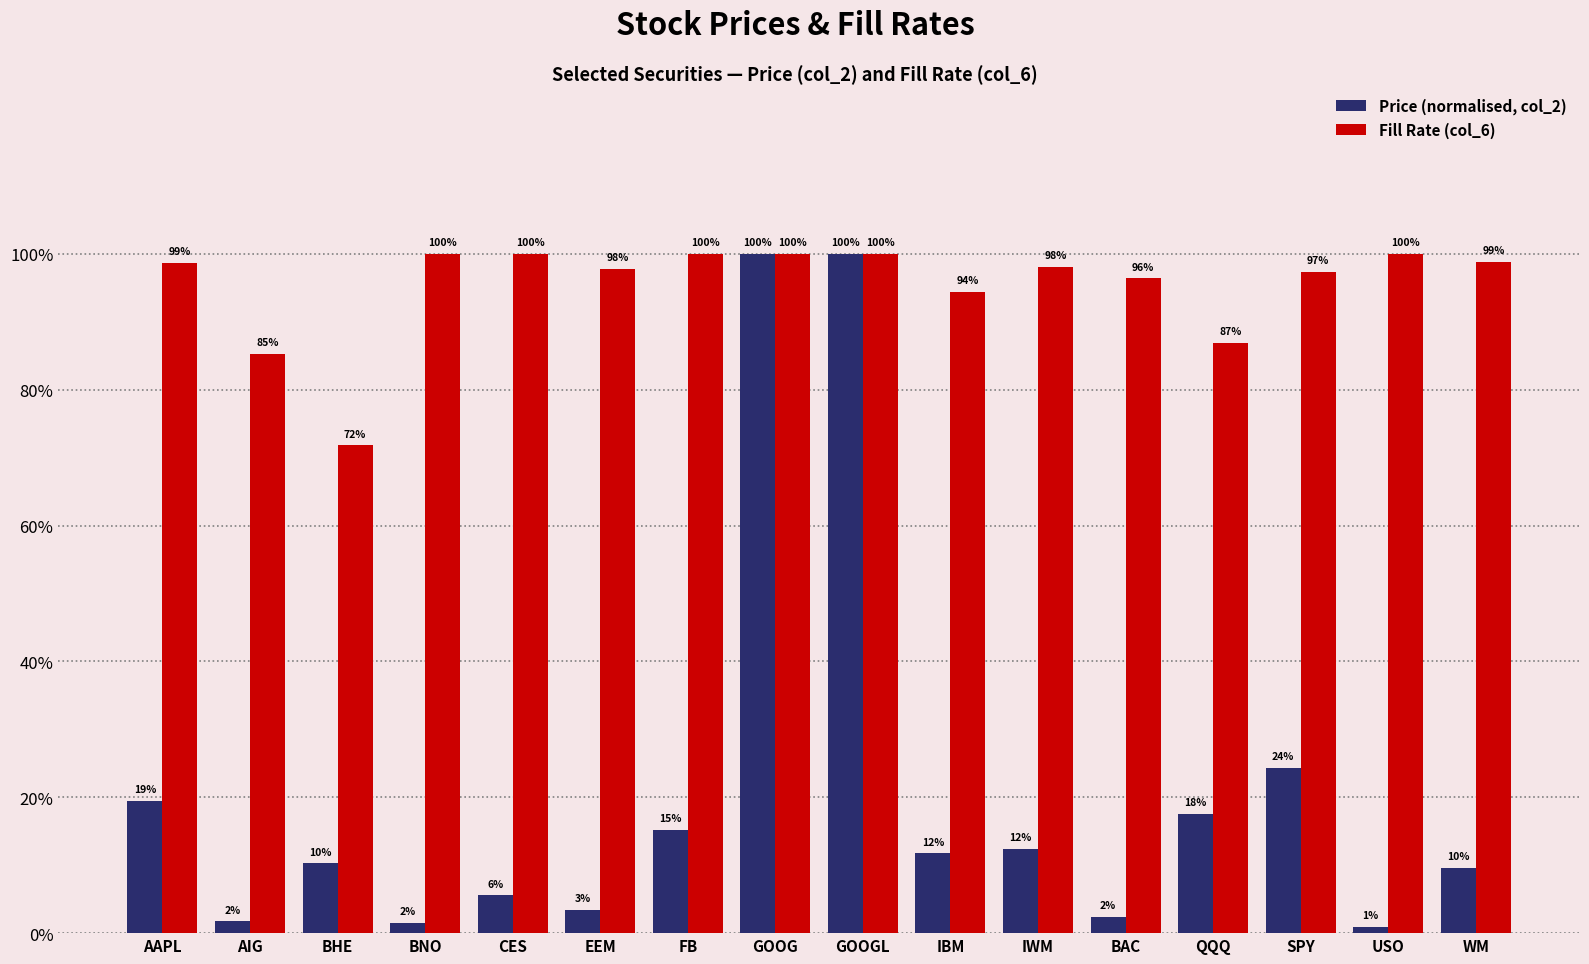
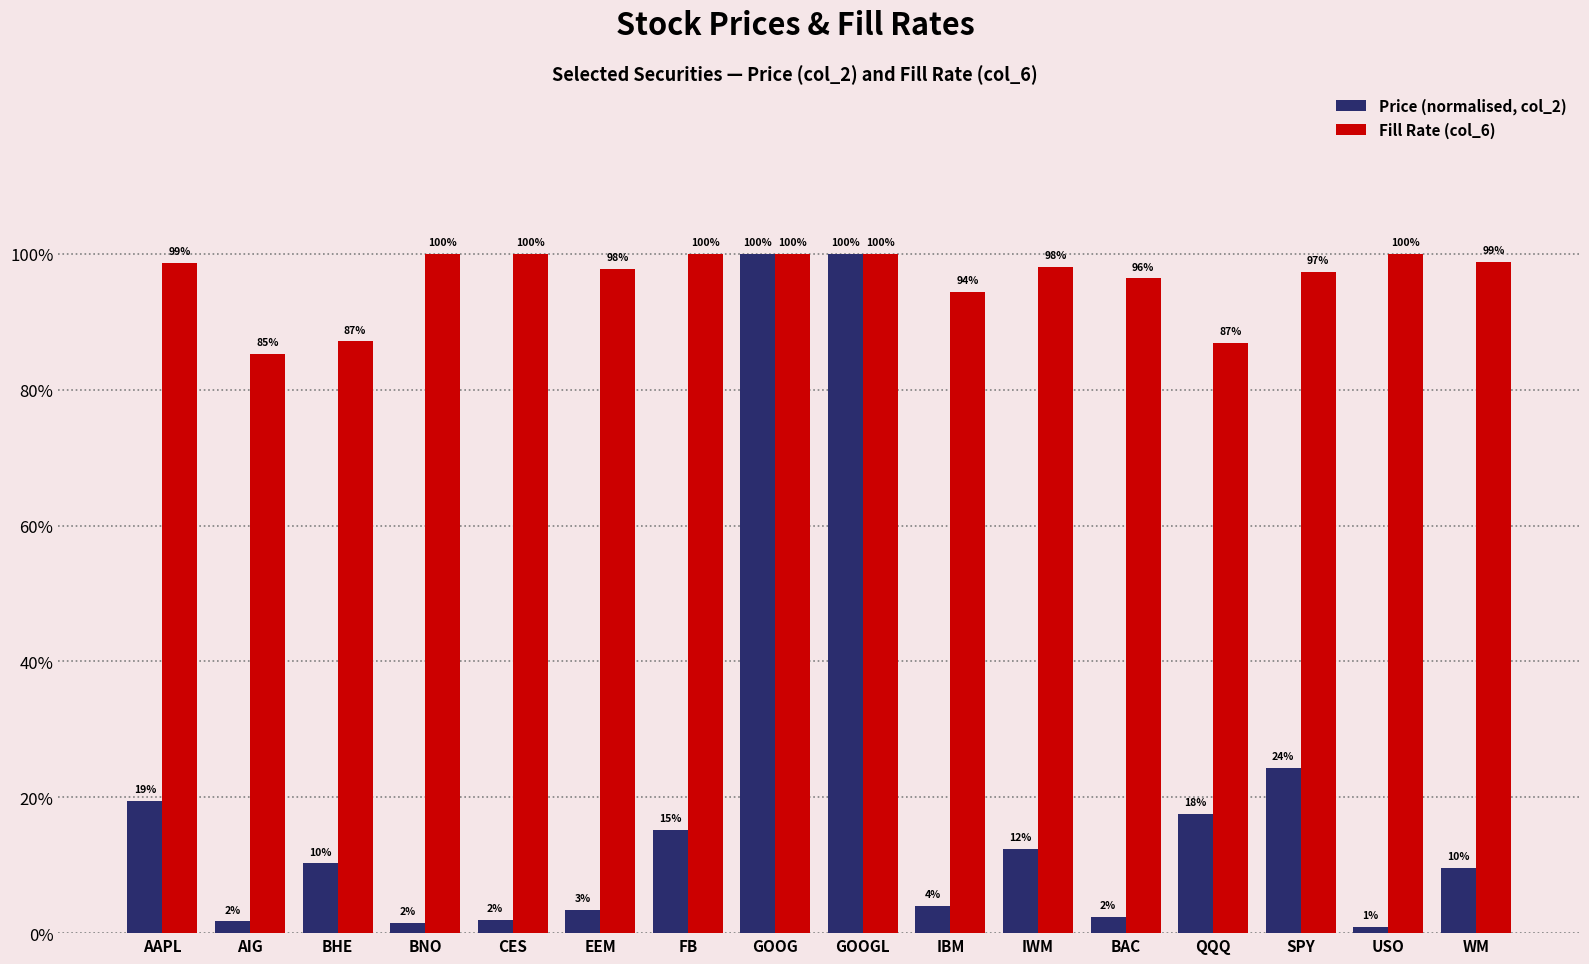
Fill Rate (col_6), BHE: 72% -> 87%
Price (normalised, col_2), CES: 6% -> 2%
Price (normalised, col_2), IBM: 12% -> 4%
